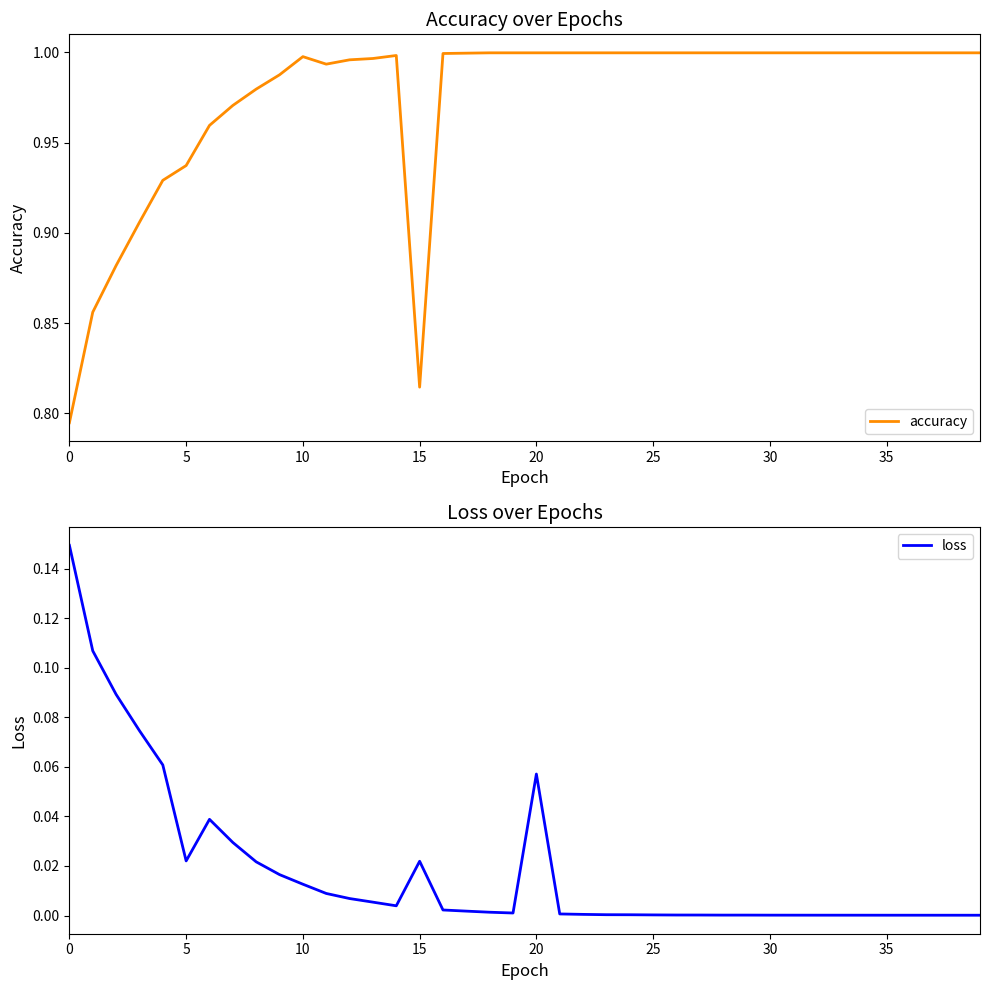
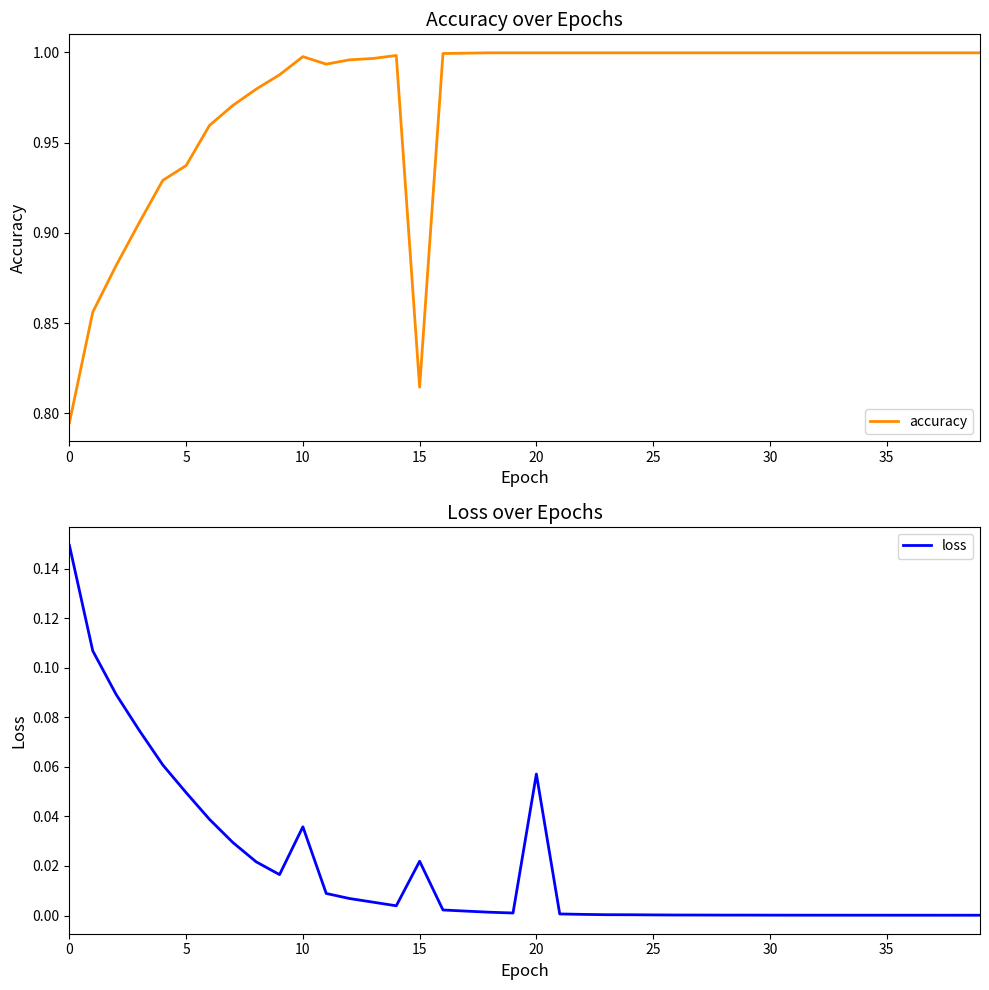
Loss over Epochs, 5: 0.022 -> 0.050
Loss over Epochs, 10: 0.013 -> 0.036
